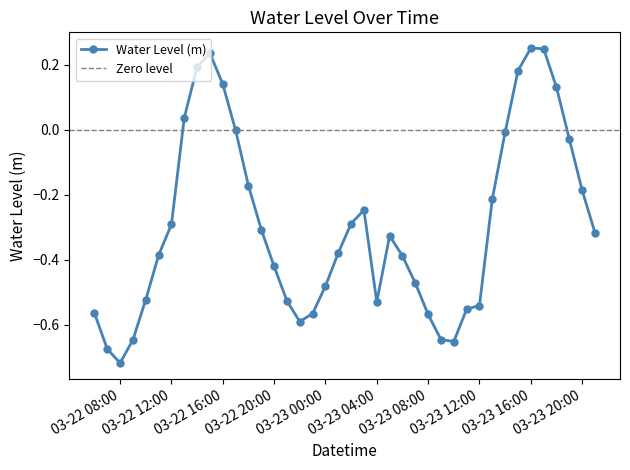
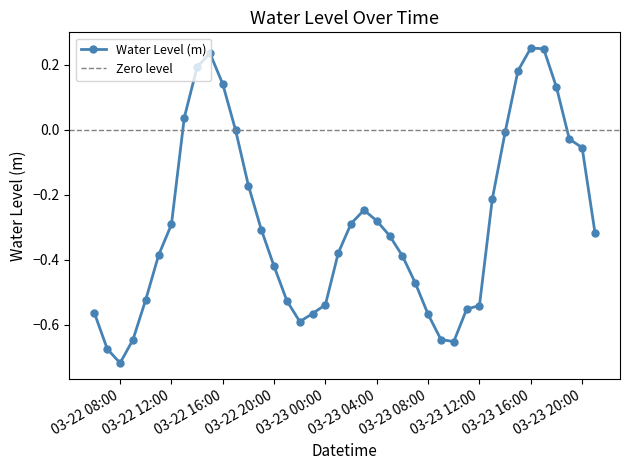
03-23 00:00: -0.48 -> -0.54
03-23 04:00: -0.53 -> -0.28
03-23 20:00: -0.19 -> -0.06
